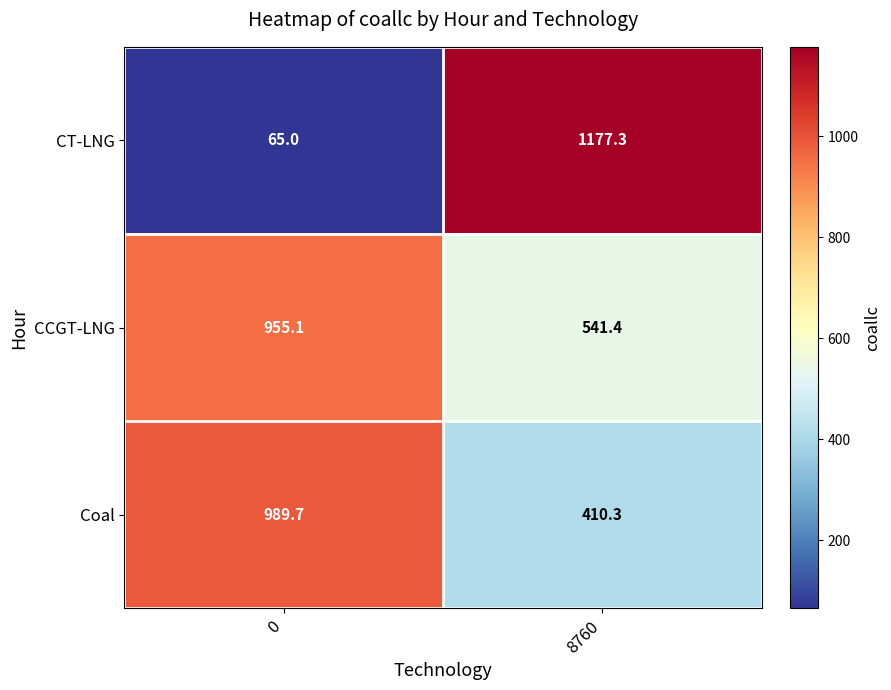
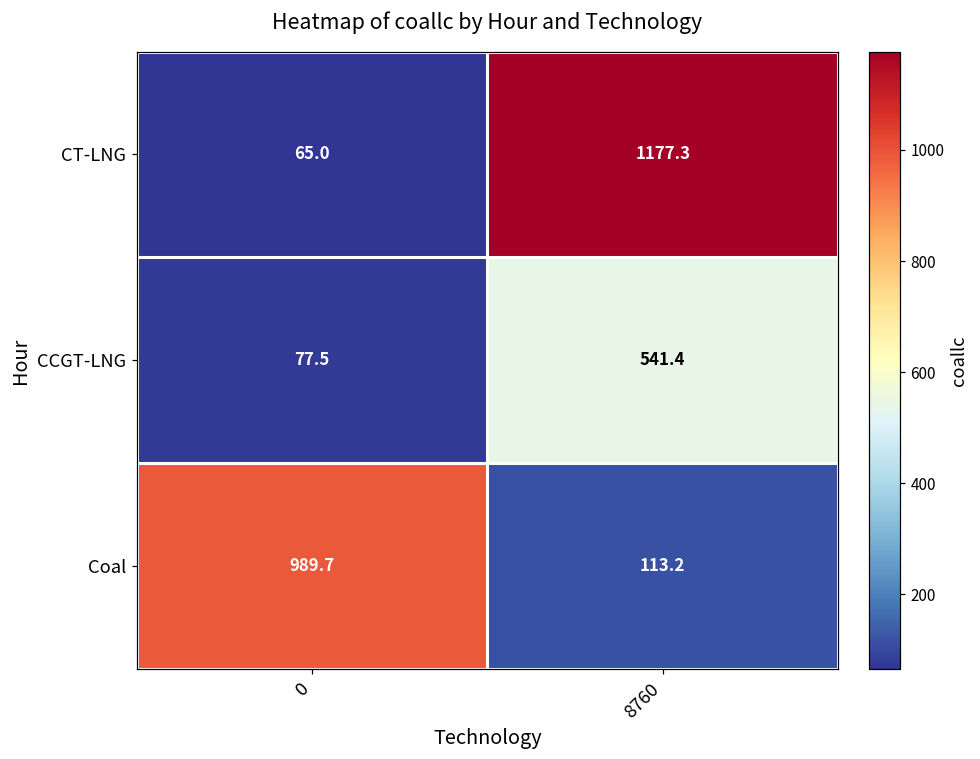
CCGT-LNG, 0: 955.1 -> 77.5
Coal, 8760: 410.3 -> 113.2
